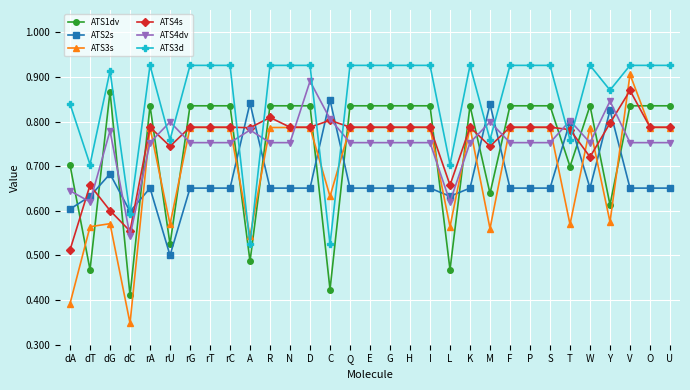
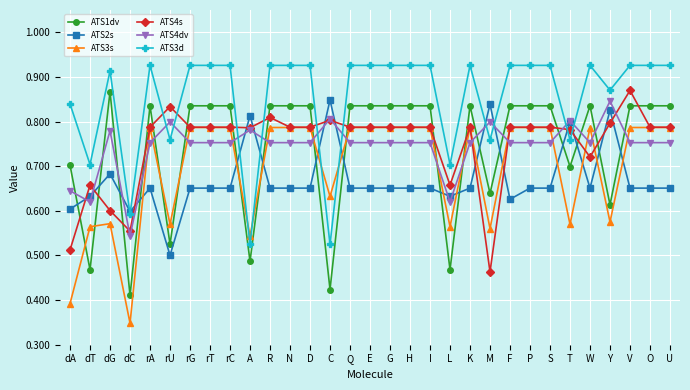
ATS4s, rU: 0.74 -> 0.83
ATS2s, A: 0.84 -> 0.81
ATS4dv, D: 0.89 -> 0.75
ATS4s, M: 0.74 -> 0.46
ATS2s, F: 0.65 -> 0.63
ATS3s, V: 0.91 -> 0.79
